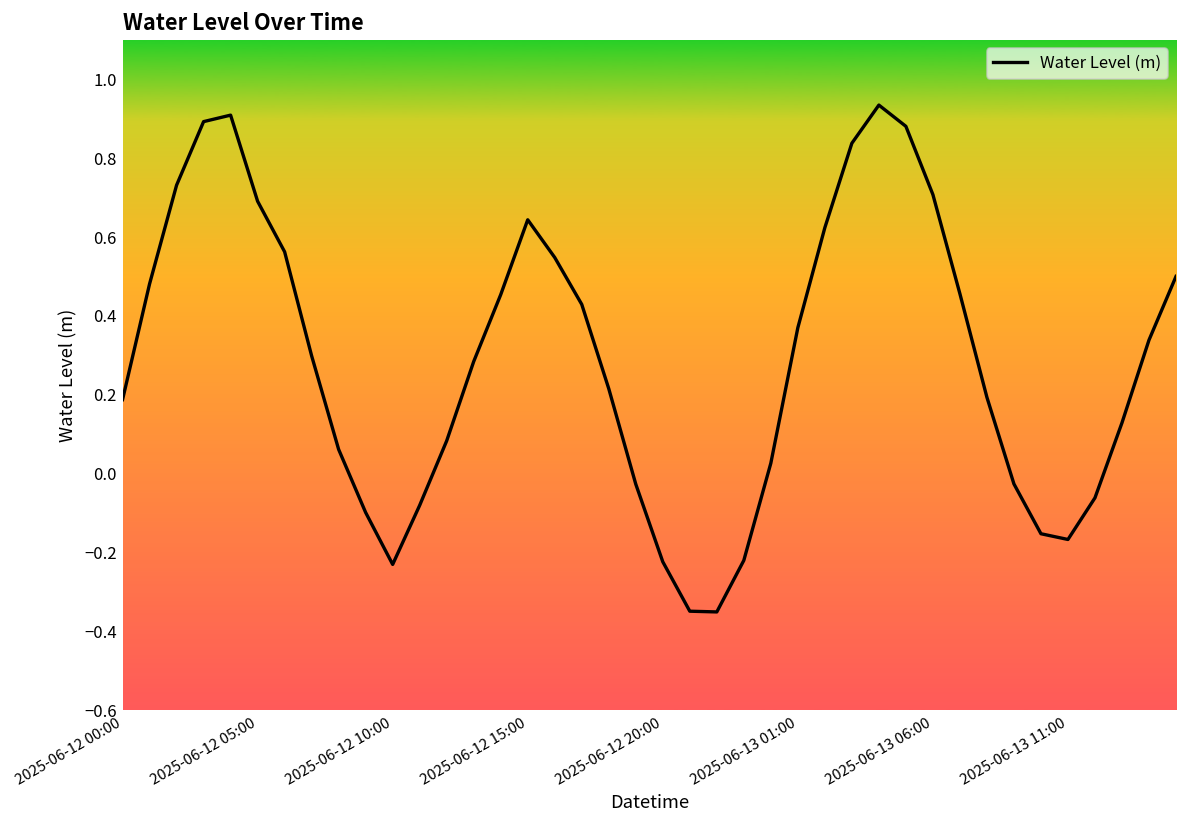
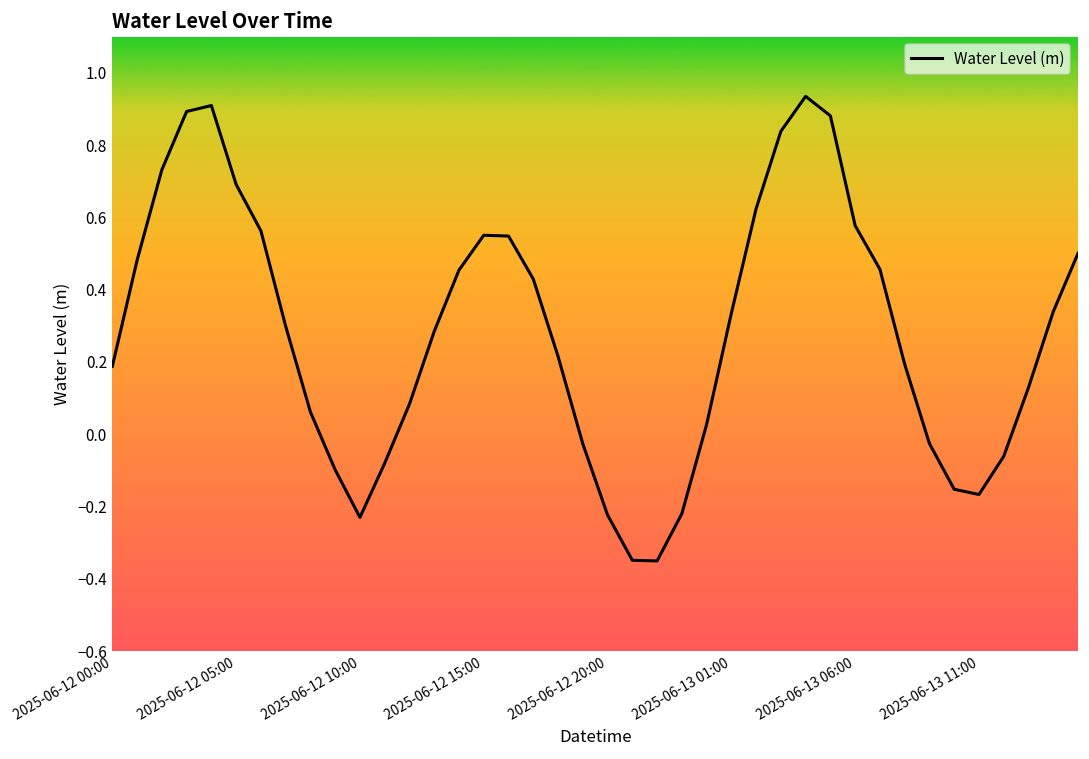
2025-06-12 15:00: 0.64 -> 0.55
2025-06-13 01:00: 0.37 -> 0.33
2025-06-13 06:00: 0.71 -> 0.58
